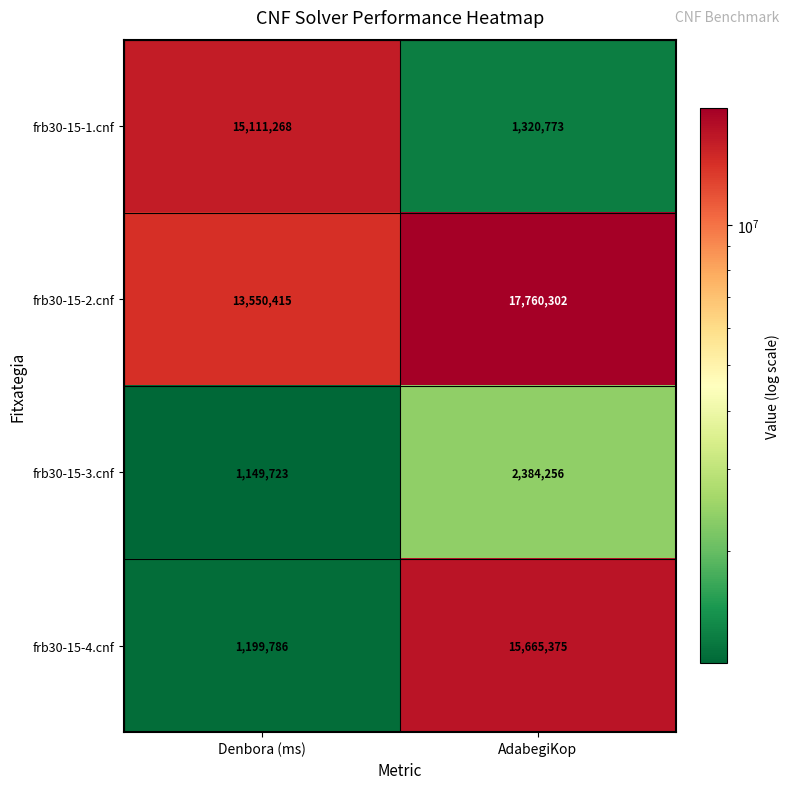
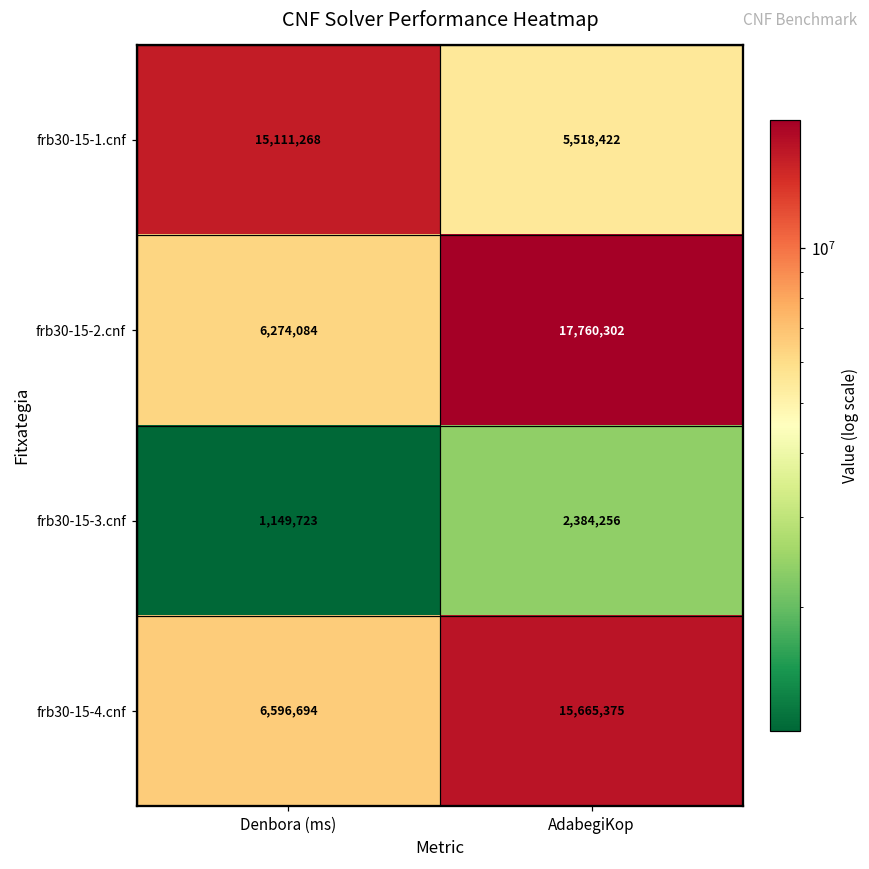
frb30-15-1.cnf, AdabegiKop: 1,320,773 -> 5,518,422
frb30-15-2.cnf, Denbora (ms): 13,550,415 -> 6,274,084
frb30-15-4.cnf, Denbora (ms): 1,199,786 -> 6,596,694
